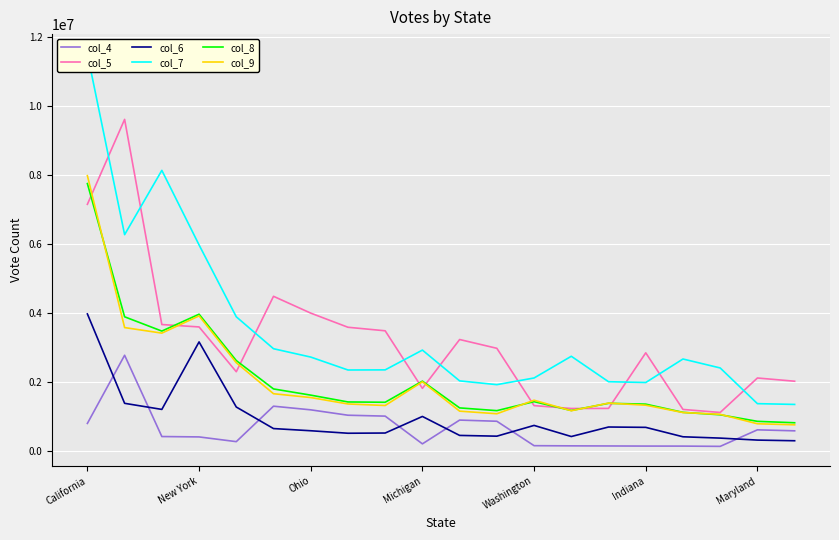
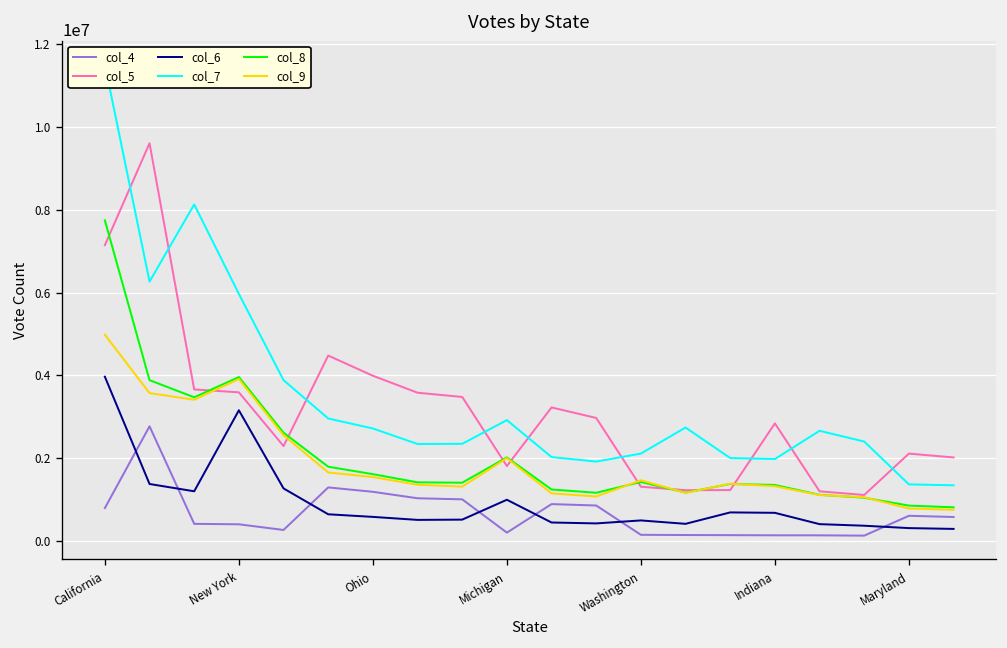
col_9, California: 8000000 -> 5000000
col_6, Washington: 700000 -> 500000
